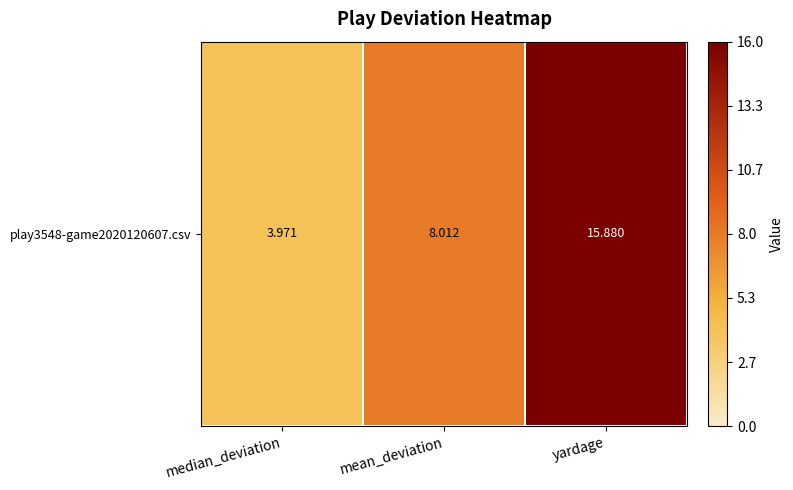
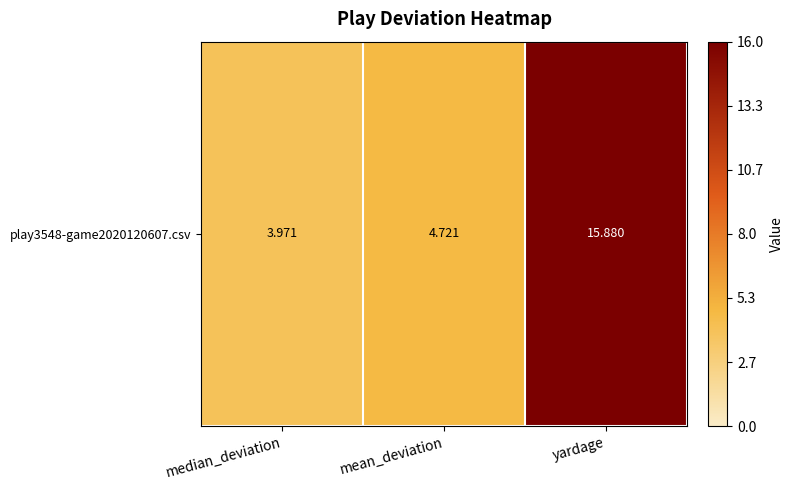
play3548-game2020120607.csv, mean_deviation: 8.012 -> 4.721
